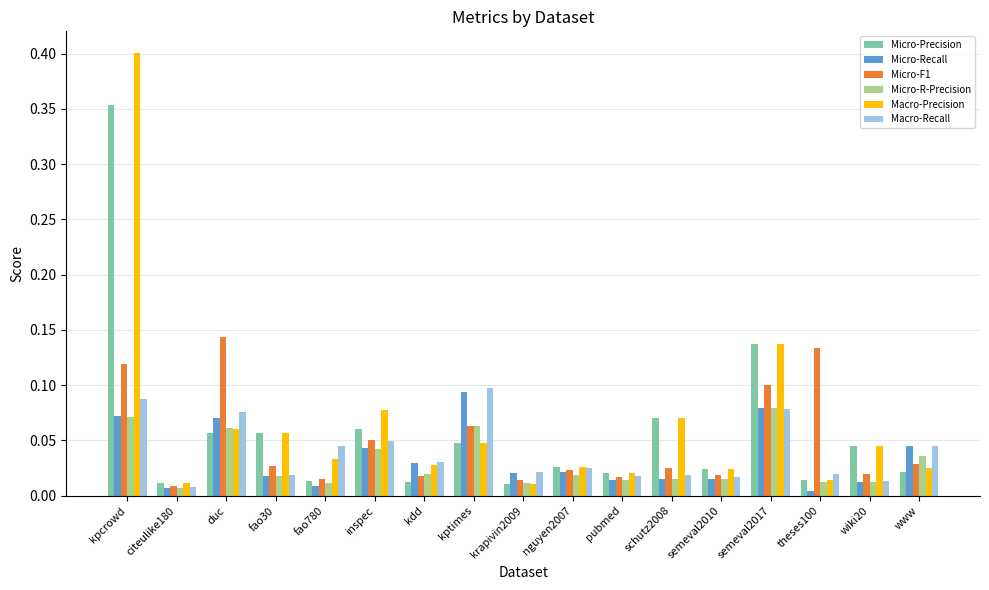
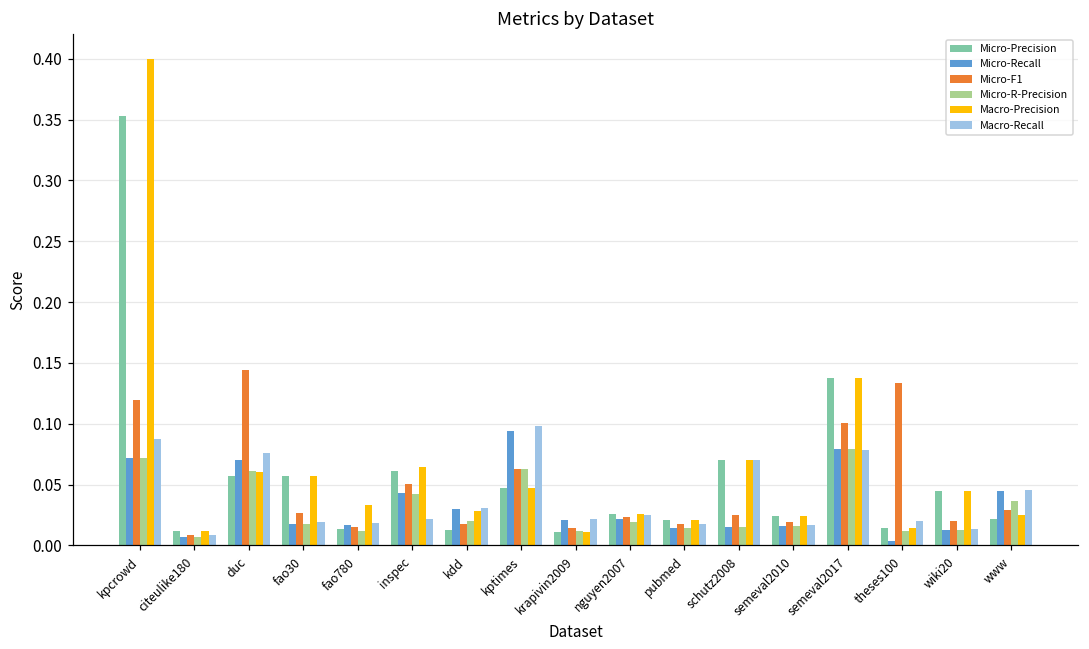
Micro-Recall, fao780: 0.009 -> 0.017
Macro-Recall, fao780: 0.045 -> 0.018
Macro-Precision, inspec: 0.077 -> 0.064
Macro-Recall, inspec: 0.049 -> 0.021
Macro-Recall, schutz2008: 0.019 -> 0.071
